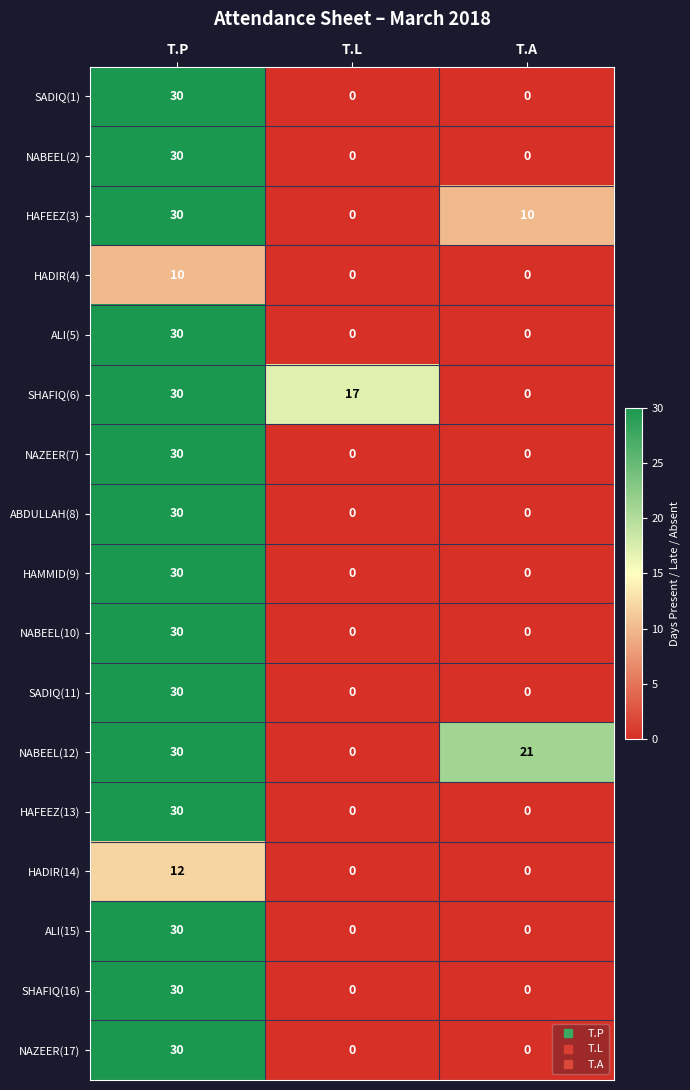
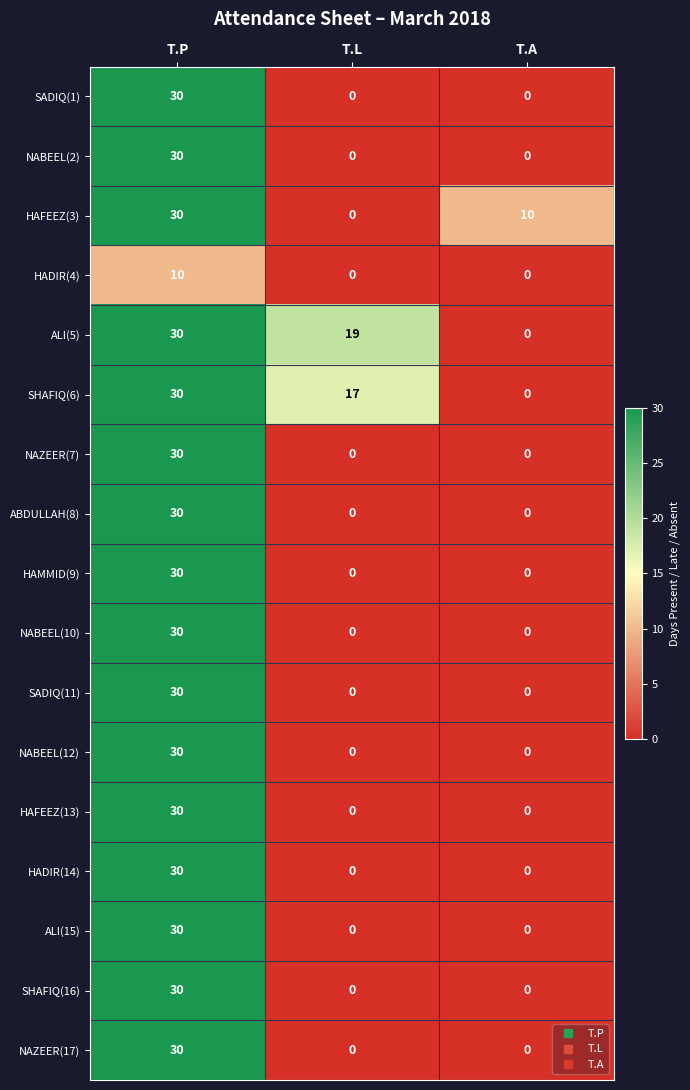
ALI(5), T.L: 0 -> 19
NABEEL(12), T.A: 21 -> 0
HADIR(14), T.P: 12 -> 30
